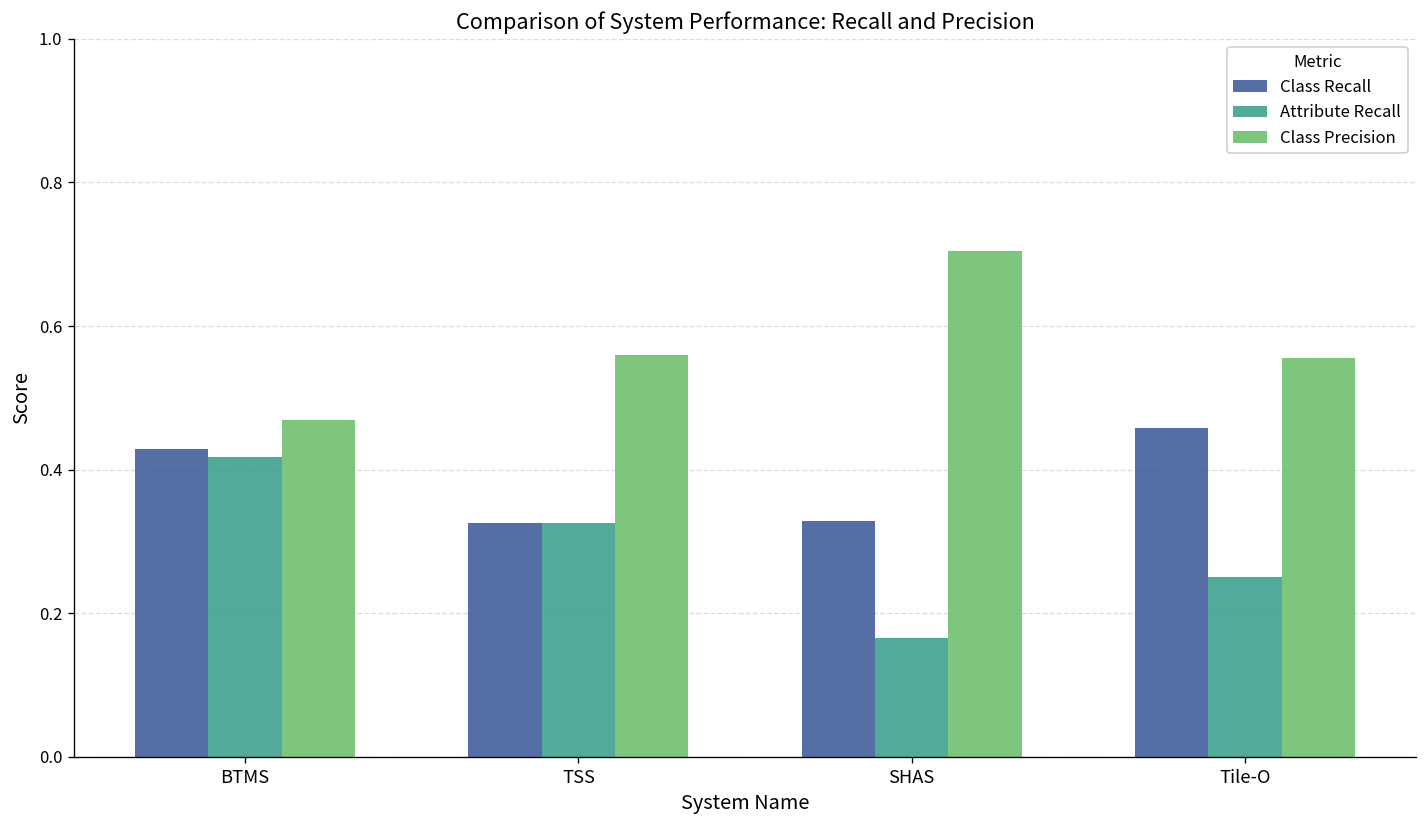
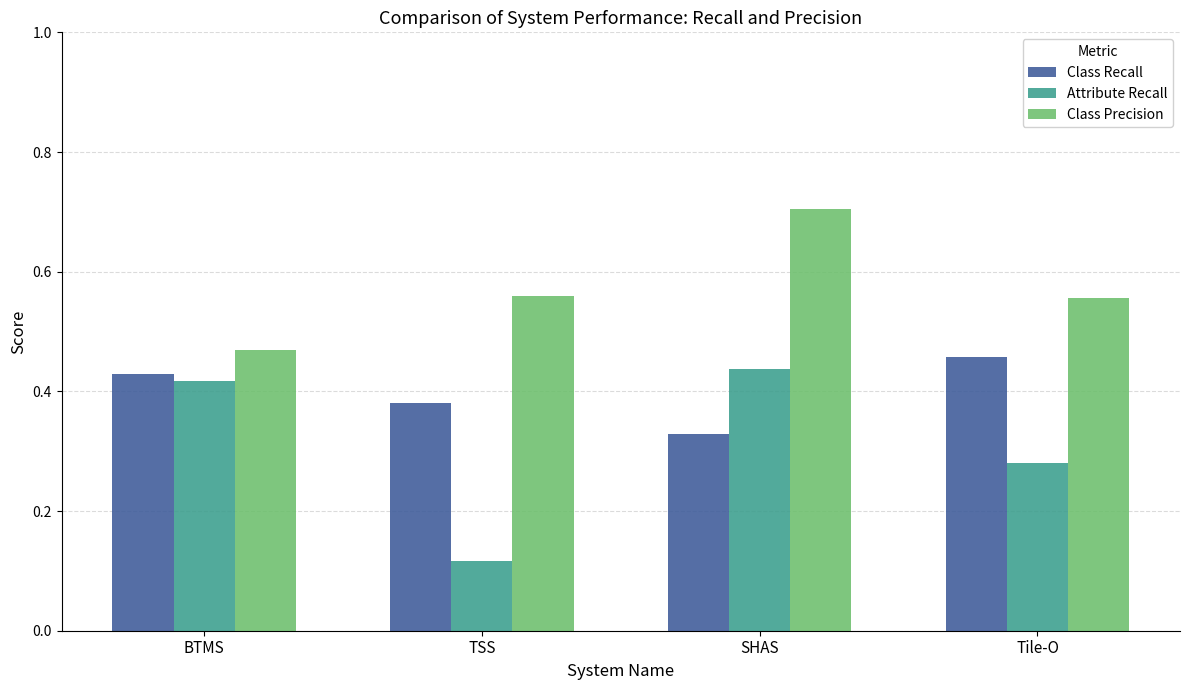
Class Recall, TSS: 0.33 -> 0.38
Attribute Recall, TSS: 0.33 -> 0.12
Attribute Recall, SHAS: 0.17 -> 0.44
Attribute Recall, Tile-O: 0.25 -> 0.28
